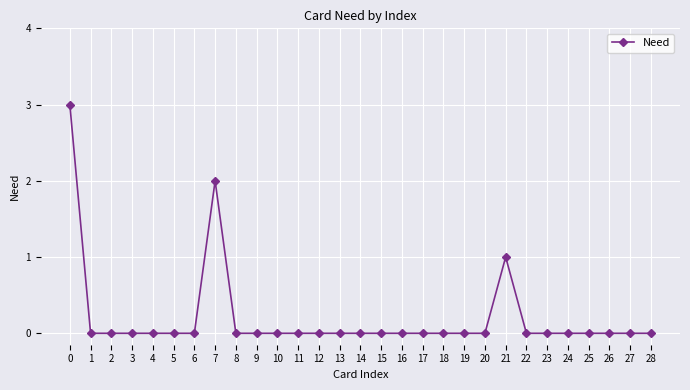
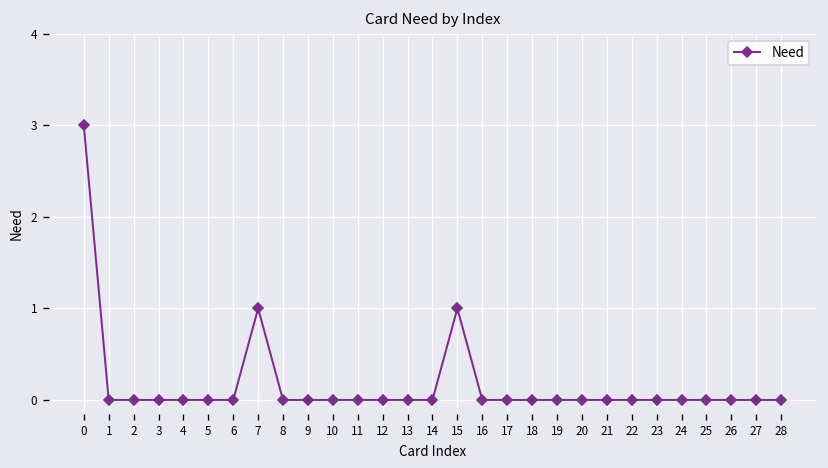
7: 2 -> 1
15: 0 -> 1
21: 1 -> 0
